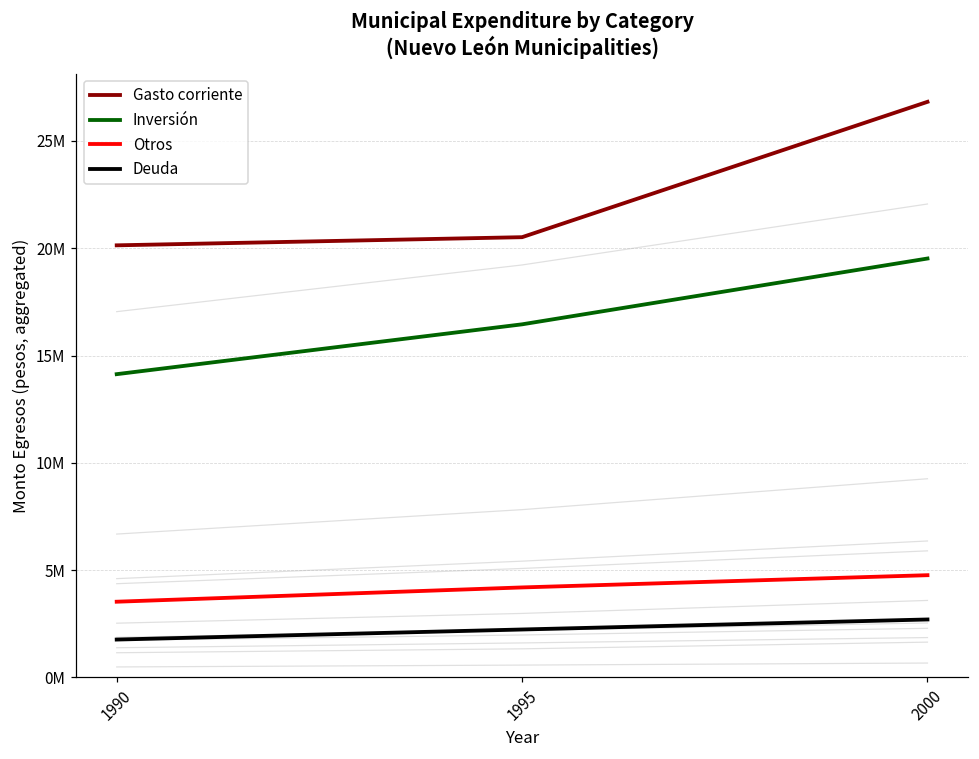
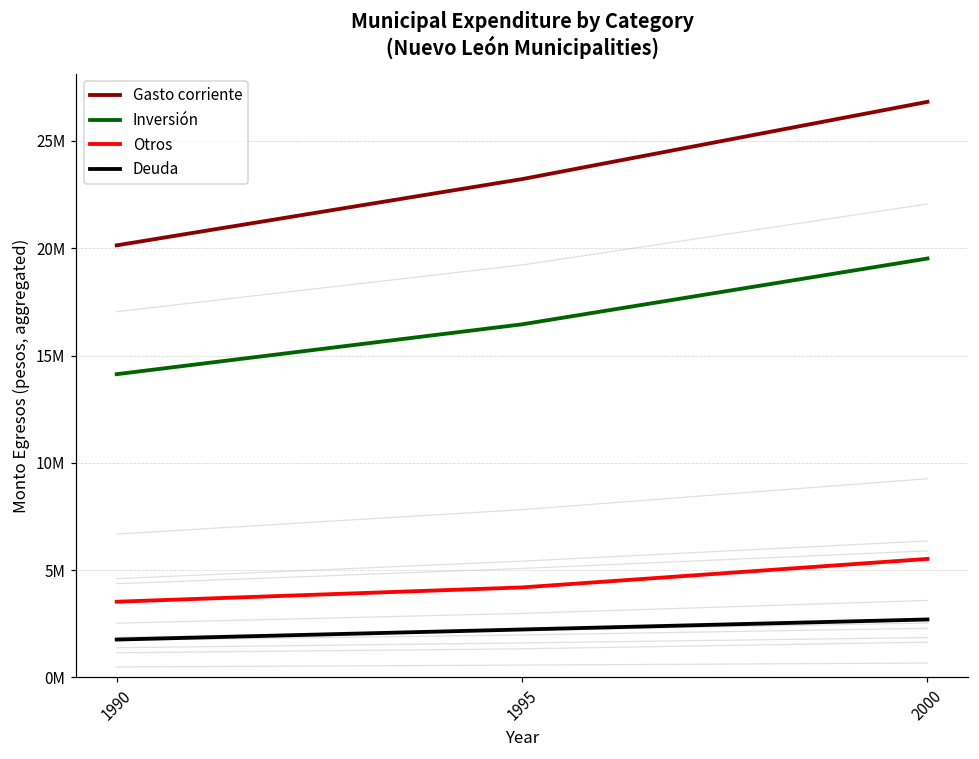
Gasto corriente, 1995: 20500000 -> 23200000
Otros, 2000: 4800000 -> 5500000
